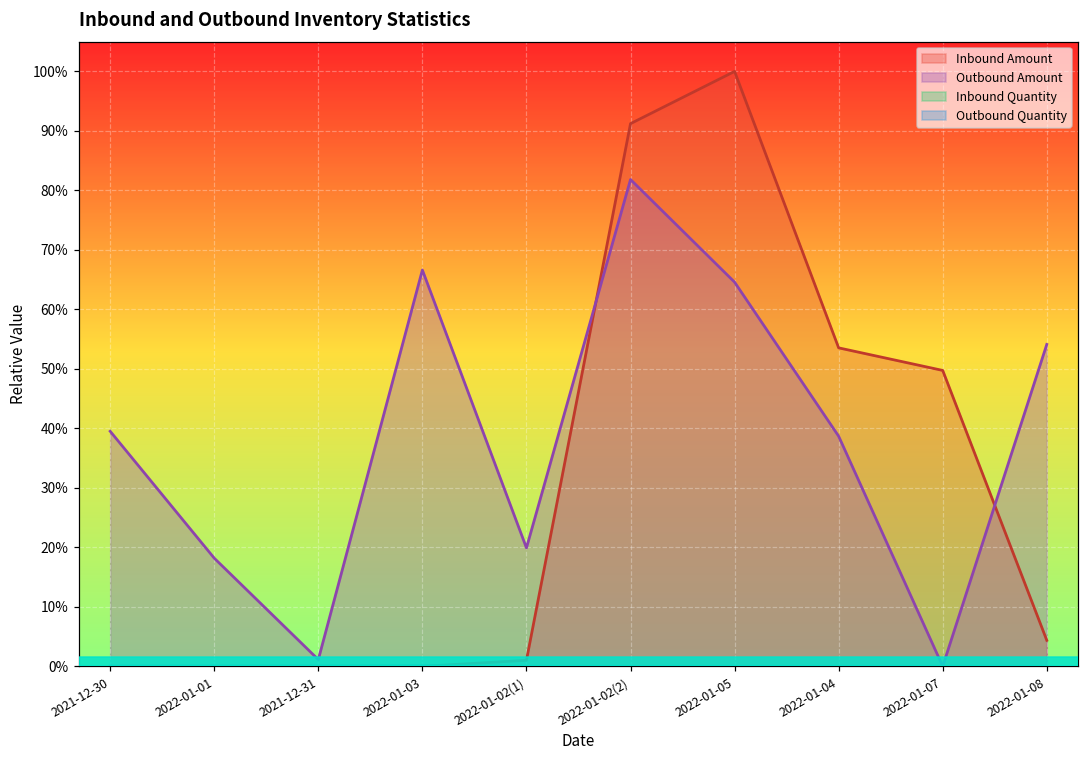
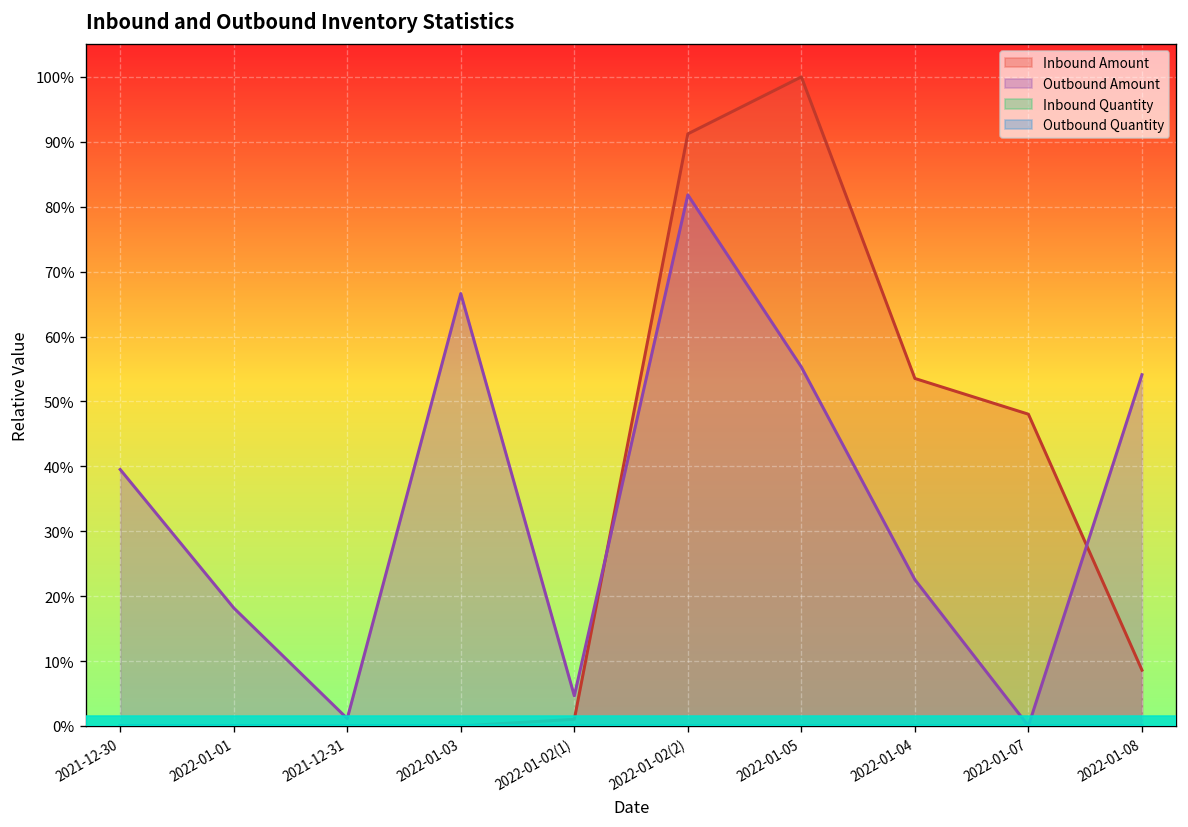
Outbound Amount, 2022-01-02(1): 20% -> 5%
Outbound Amount, 2022-01-05: 65% -> 55%
Outbound Amount, 2022-01-04: 39% -> 23%
Inbound Amount, 2022-01-07: 50% -> 48%
Inbound Amount, 2022-01-08: 4% -> 9%
